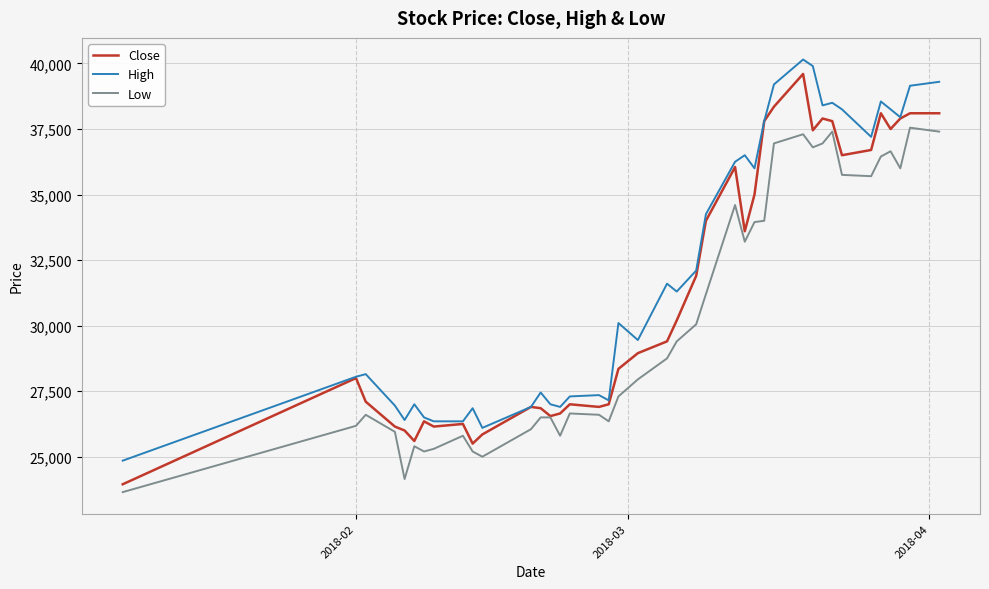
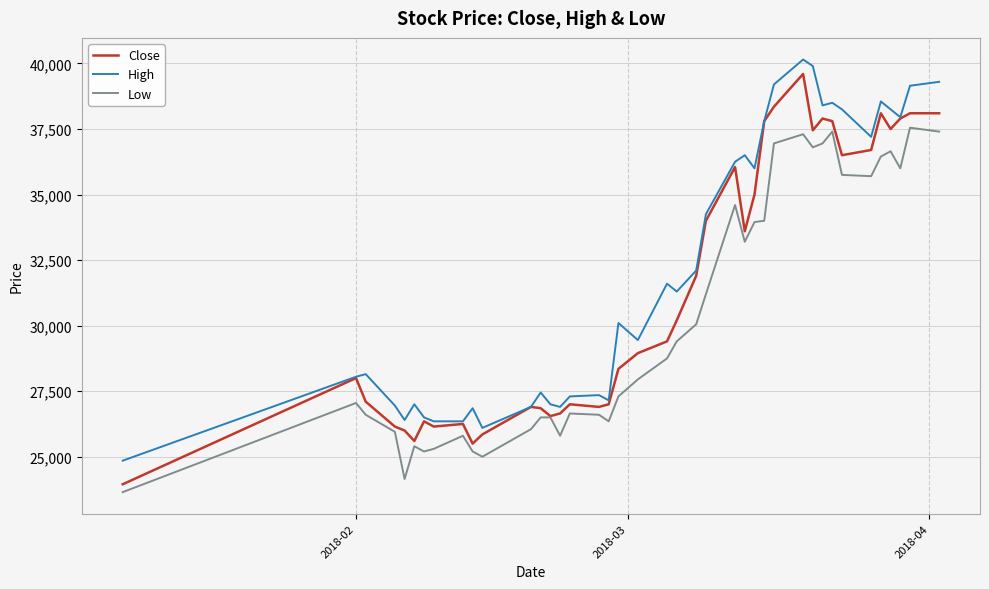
Low, 2018-02: 26,200 -> 27,100
